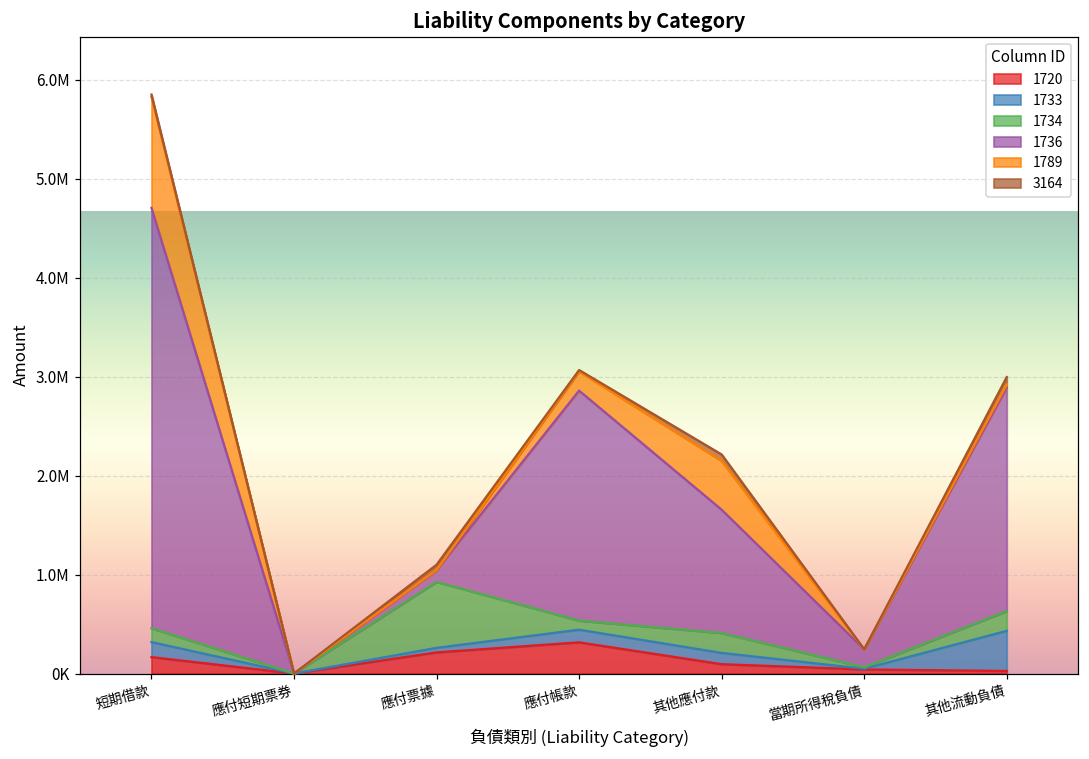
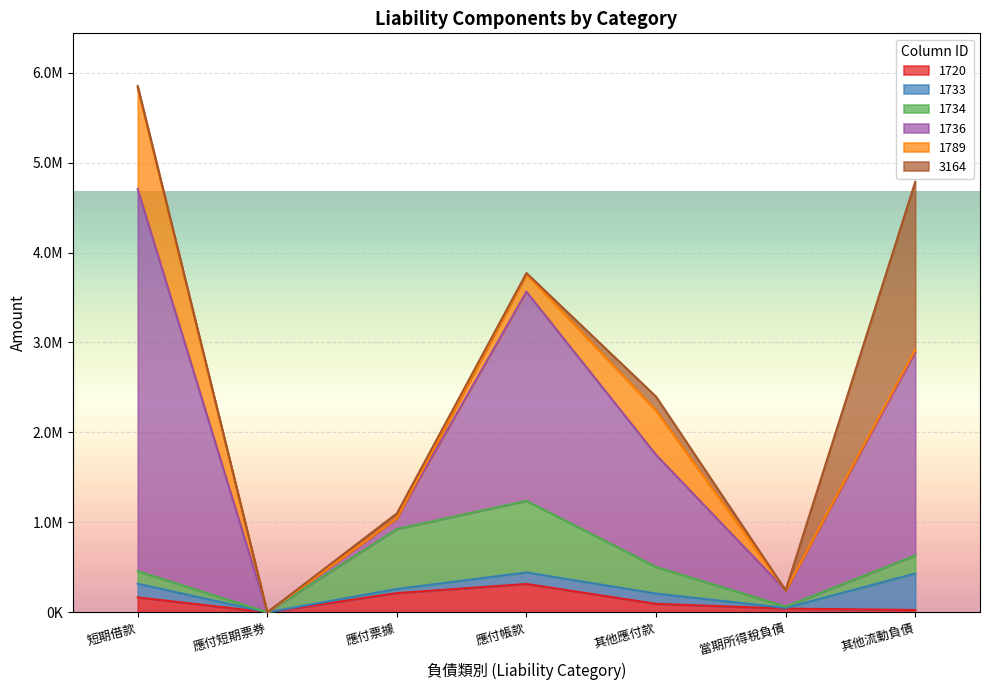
1734, 應付帳款: 100000 -> 800000
1734, 其他應付款: 200000 -> 300000
3164, 其他應付款: 100000 -> 200000
3164, 其他流動負債: 100000 -> 1900000
